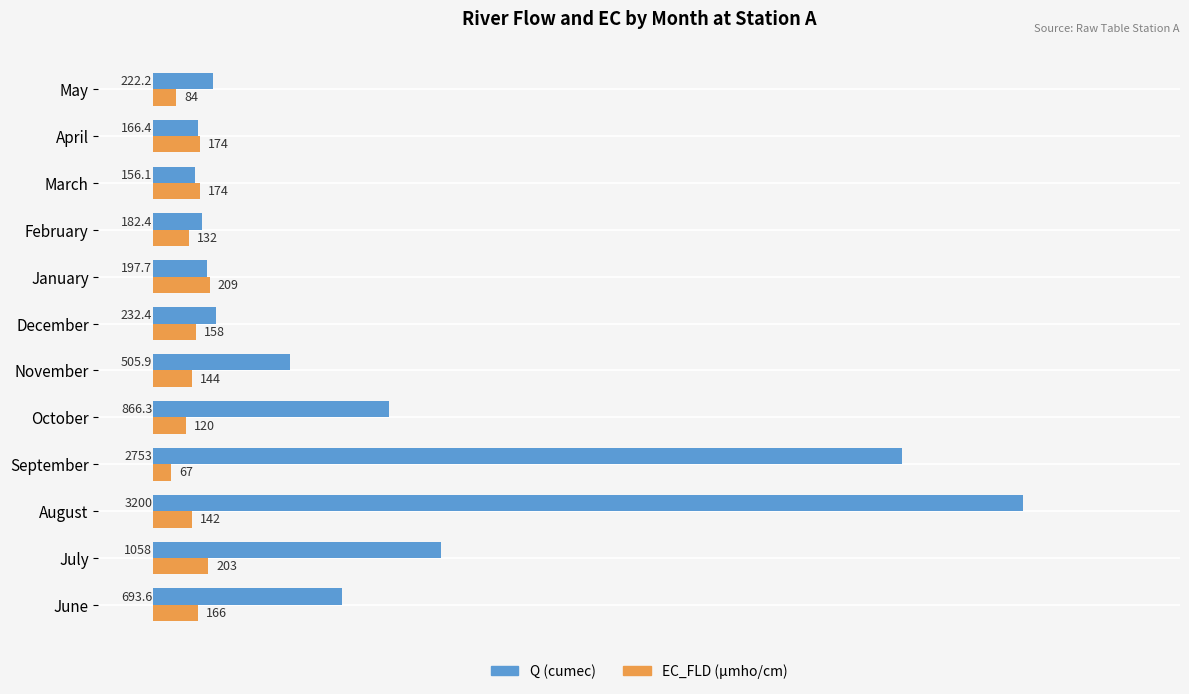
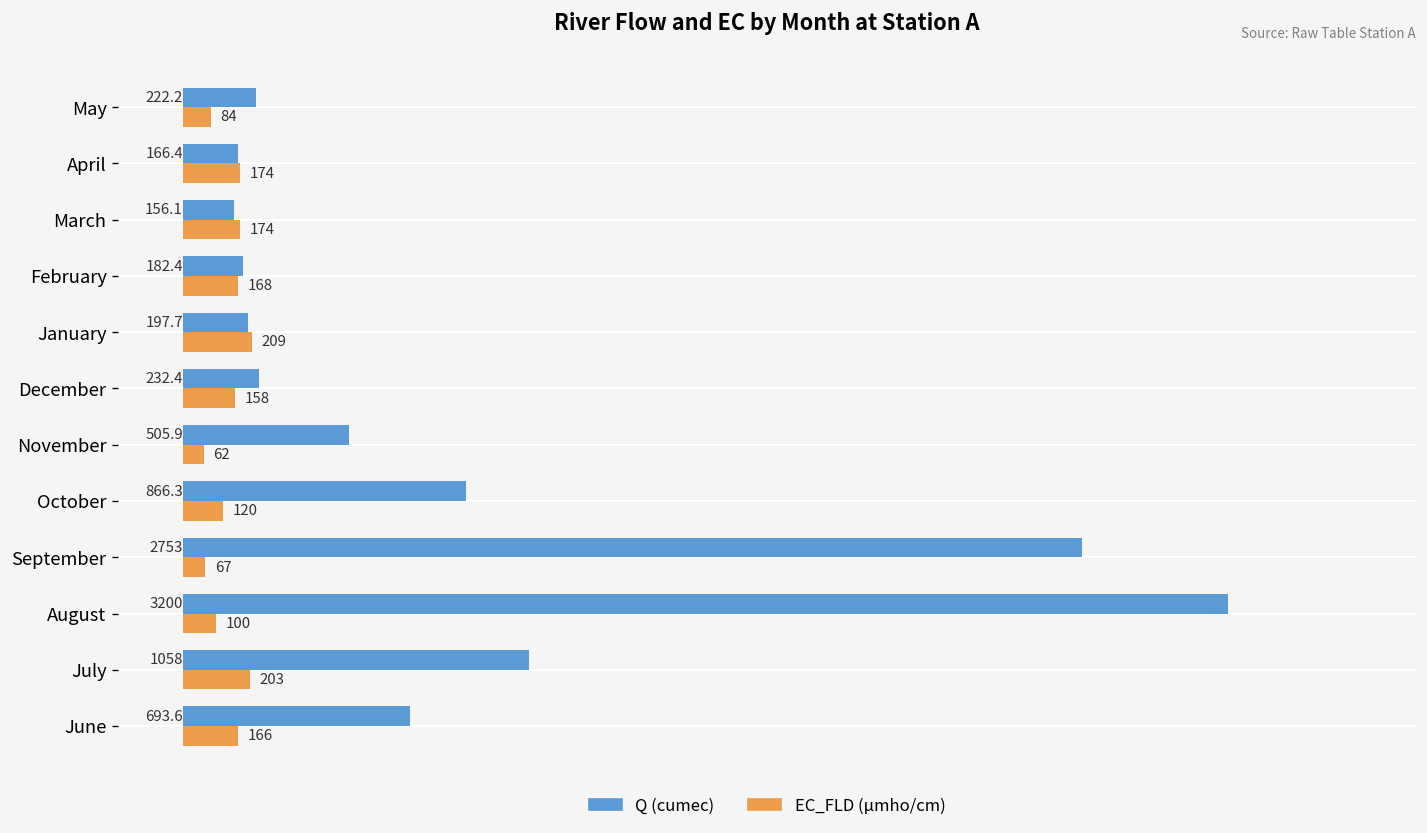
EC_FLD (µmho/cm), February: 132 -> 168
EC_FLD (µmho/cm), November: 144 -> 62
EC_FLD (µmho/cm), August: 142 -> 100
